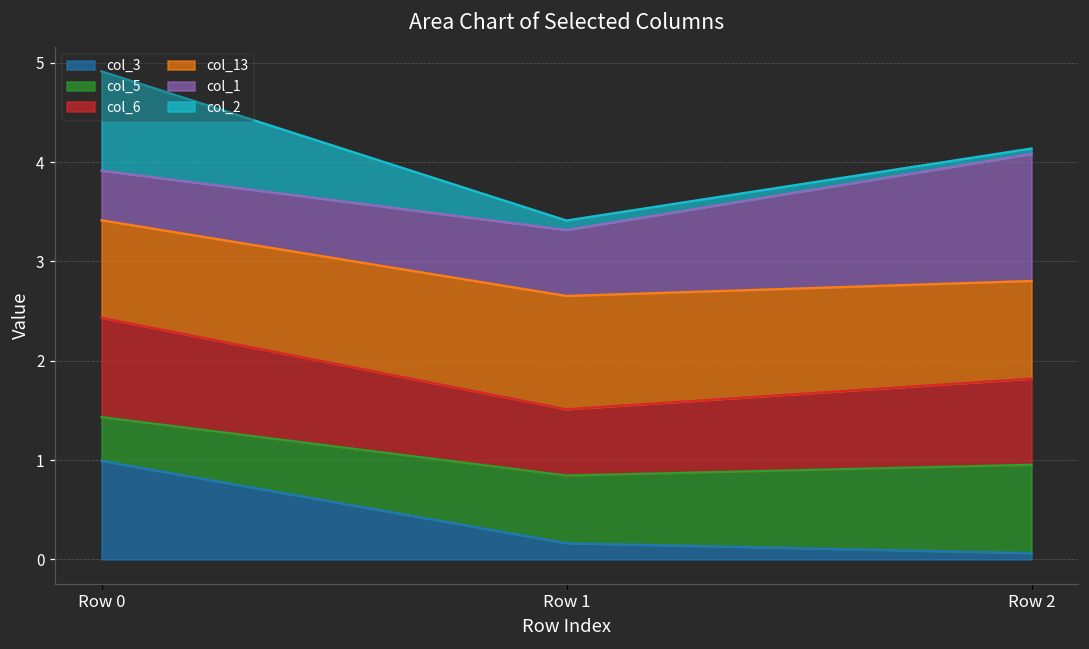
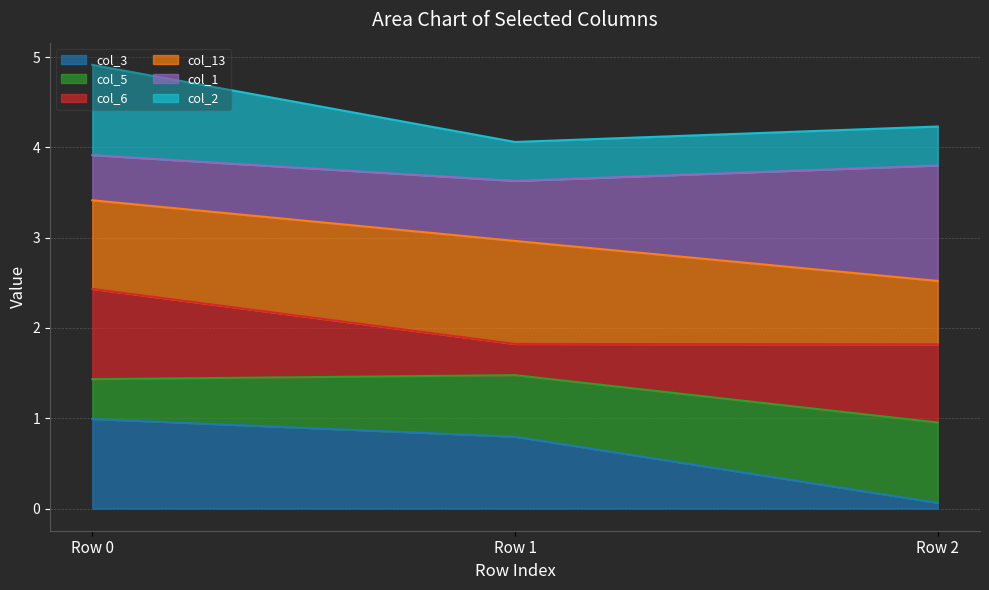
col_3, Row 1: 0.2 -> 0.8
col_6, Row 1: 0.7 -> 0.3
col_2, Row 1: 0.1 -> 0.4
col_13, Row 2: 1.0 -> 0.7
col_2, Row 2: 0.1 -> 0.4
